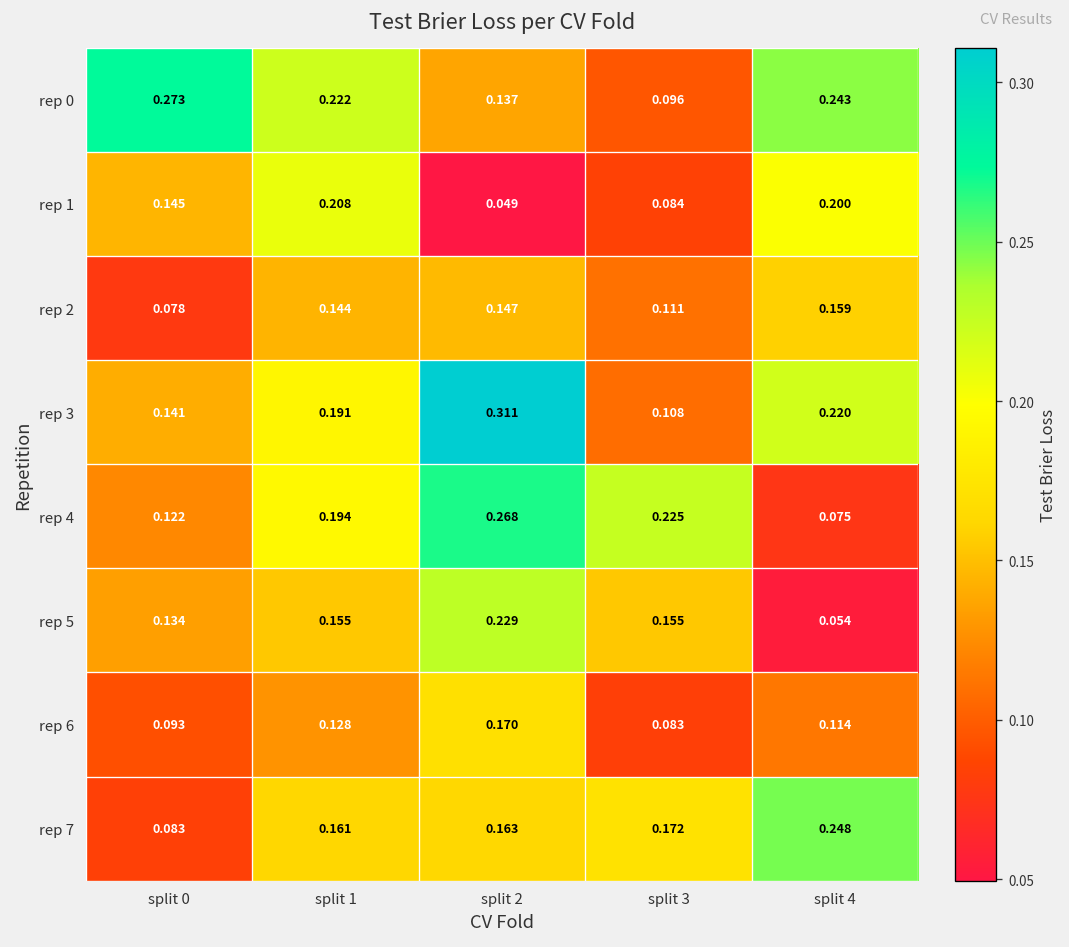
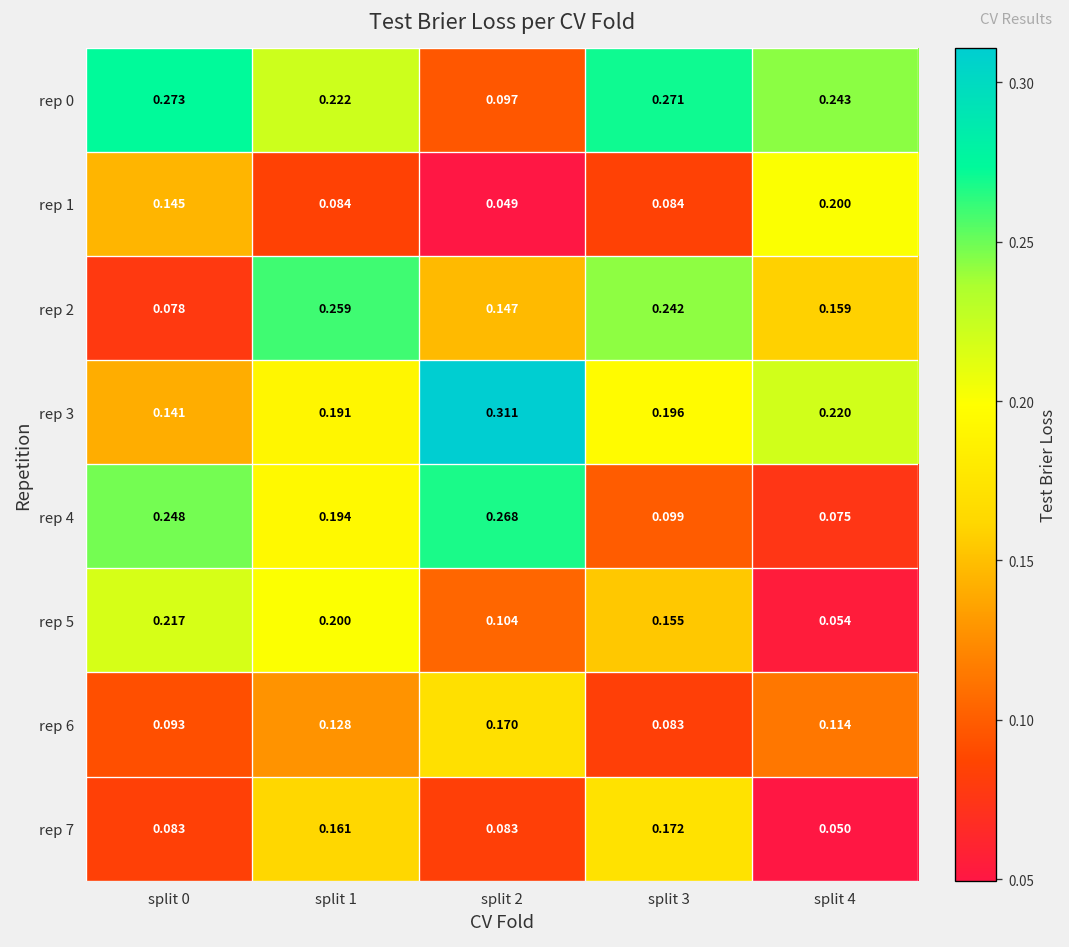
rep 0, split 2: 0.137 -> 0.097
rep 0, split 3: 0.096 -> 0.271
rep 1, split 1: 0.208 -> 0.084
rep 2, split 1: 0.144 -> 0.259
rep 2, split 3: 0.111 -> 0.242
rep 3, split 3: 0.108 -> 0.196
rep 4, split 0: 0.122 -> 0.248
rep 4, split 3: 0.225 -> 0.099
rep 5, split 0: 0.134 -> 0.217
rep 5, split 1: 0.155 -> 0.200
rep 5, split 2: 0.229 -> 0.104
rep 7, split 2: 0.163 -> 0.083
rep 7, split 4: 0.248 -> 0.050
